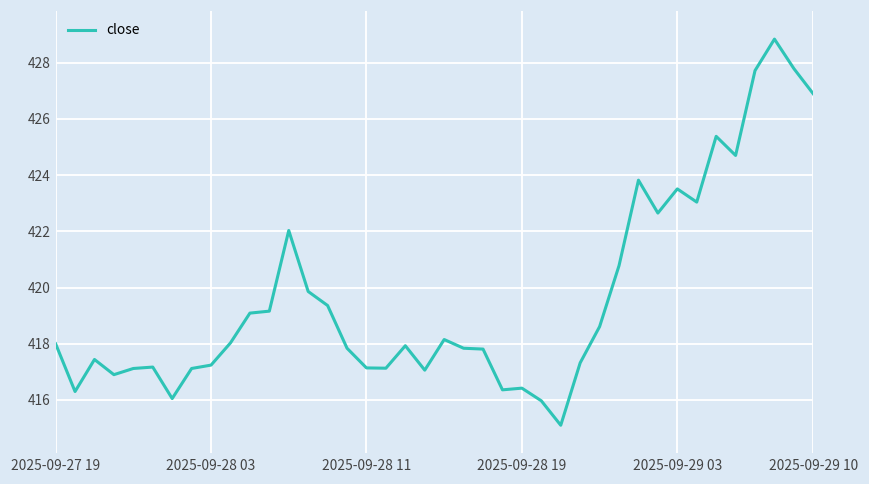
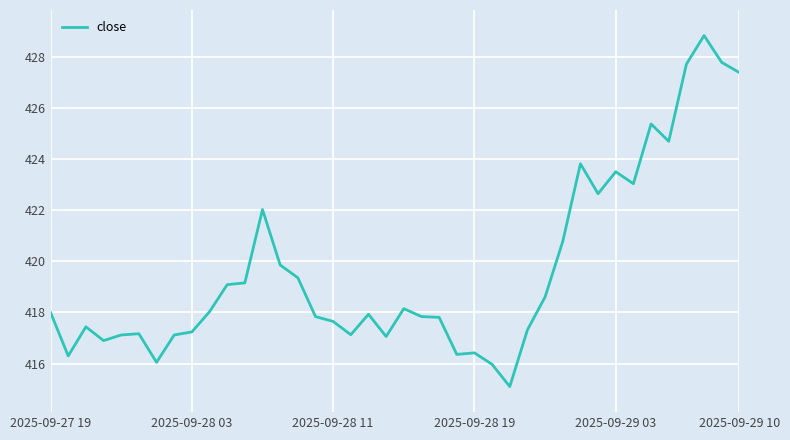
2025-09-28 11: 417.1 -> 417.7
2025-09-29 10: 426.9 -> 427.4
